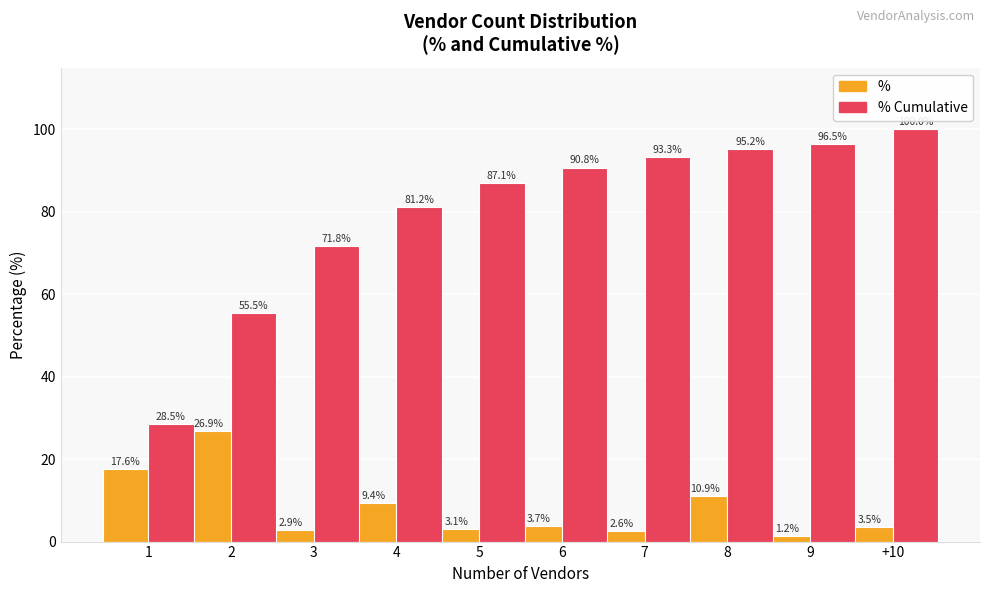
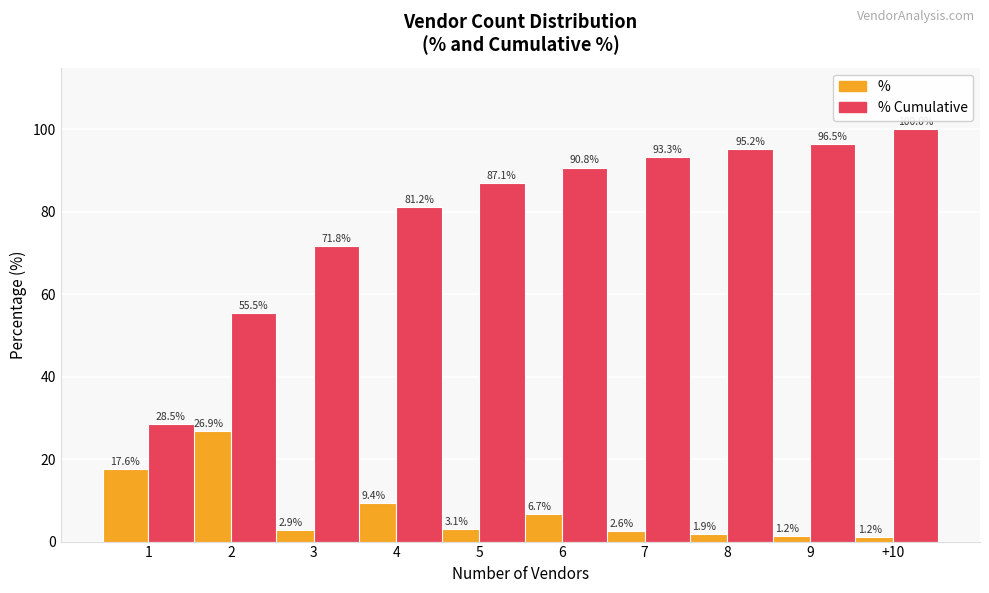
%, 6: 3.7% -> 6.7%
%, 8: 10.9% -> 1.9%
%, +10: 3.5% -> 1.2%
